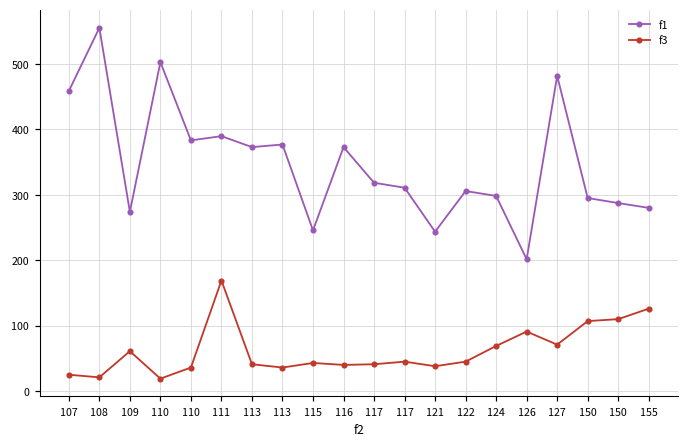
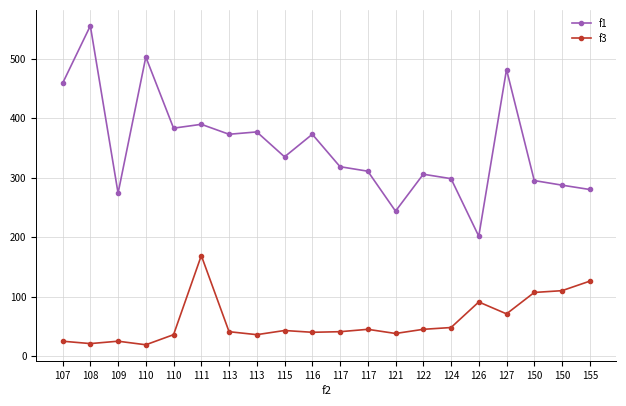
f3, 109: 60 -> 30
f1, 115: 250 -> 340
f3, 124: 70 -> 50
